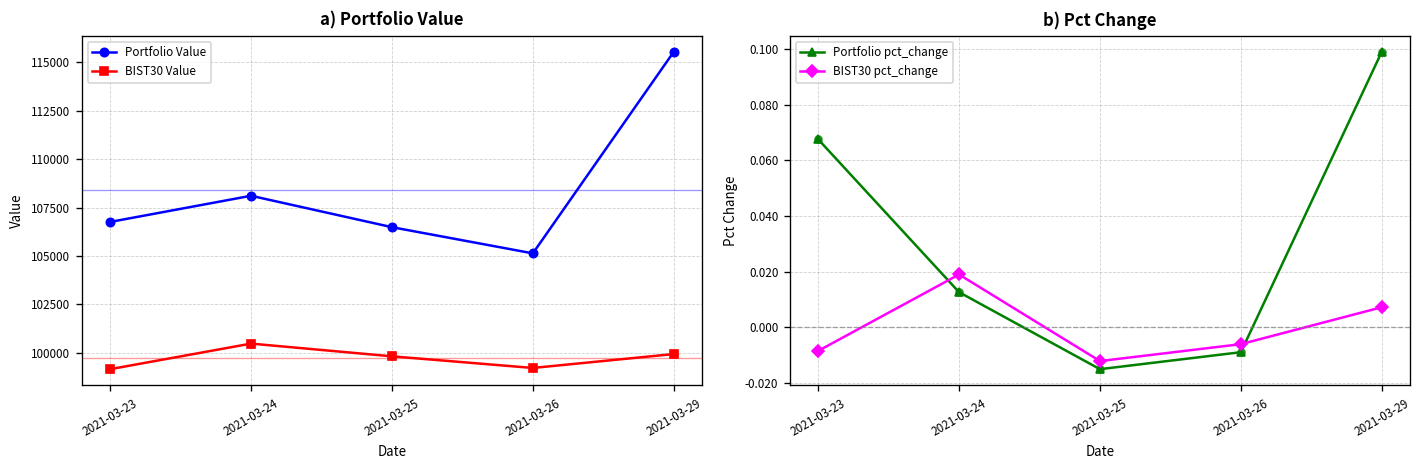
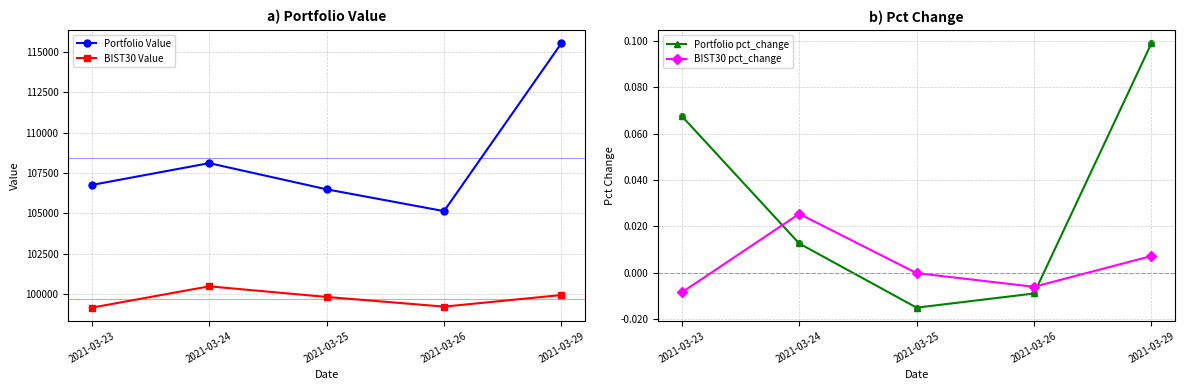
b) Pct Change, BIST30 pct_change, 2021-03-24: 0.019 -> 0.025
b) Pct Change, BIST30 pct_change, 2021-03-25: -0.012 -> 0.000
